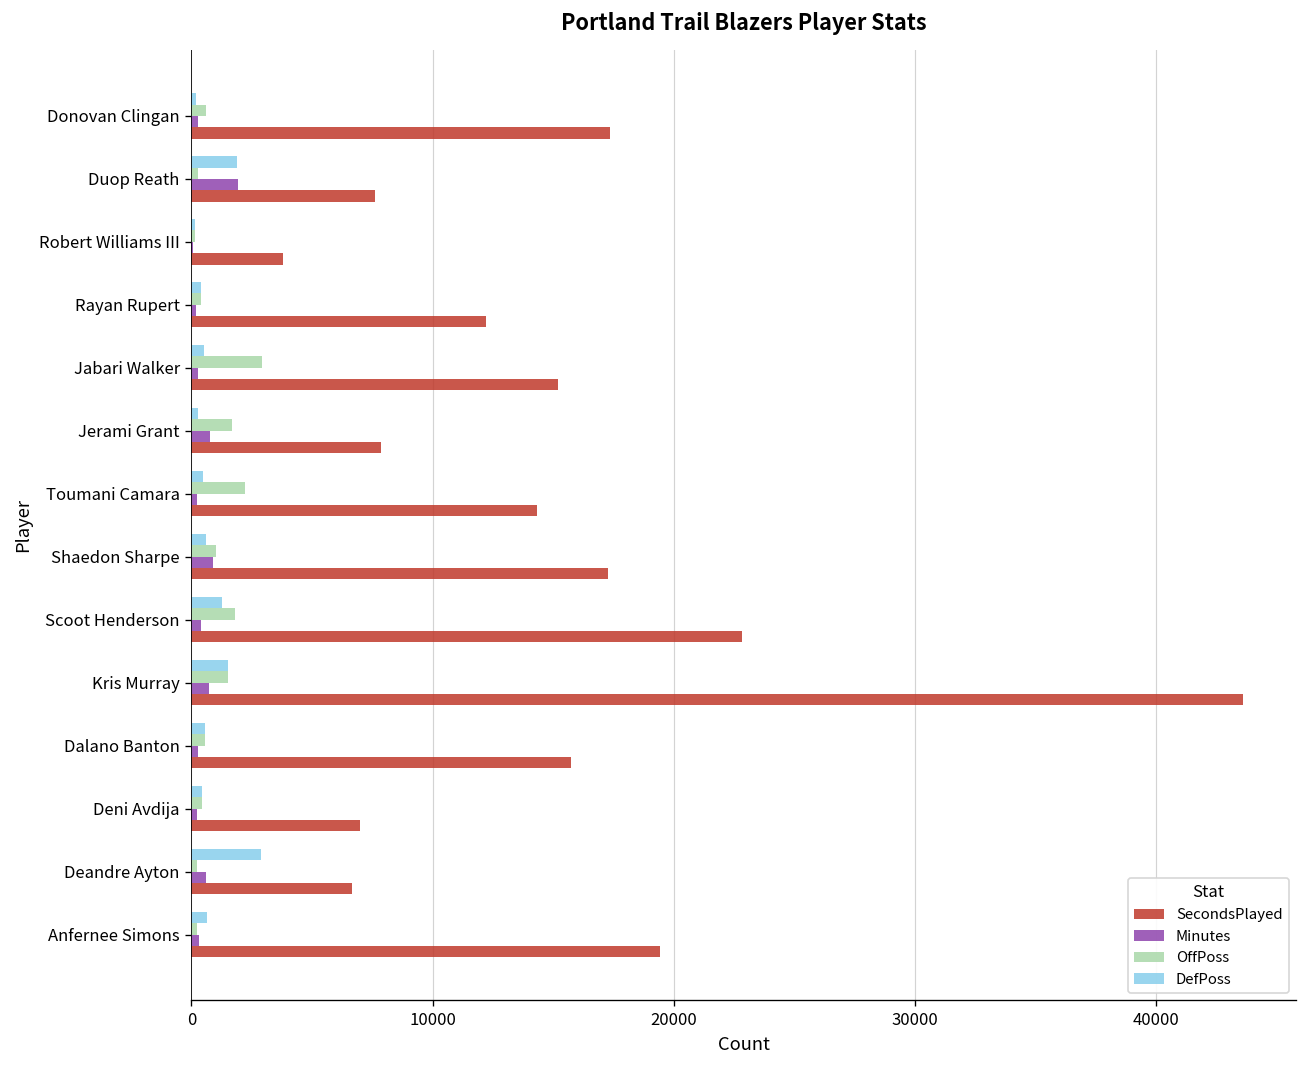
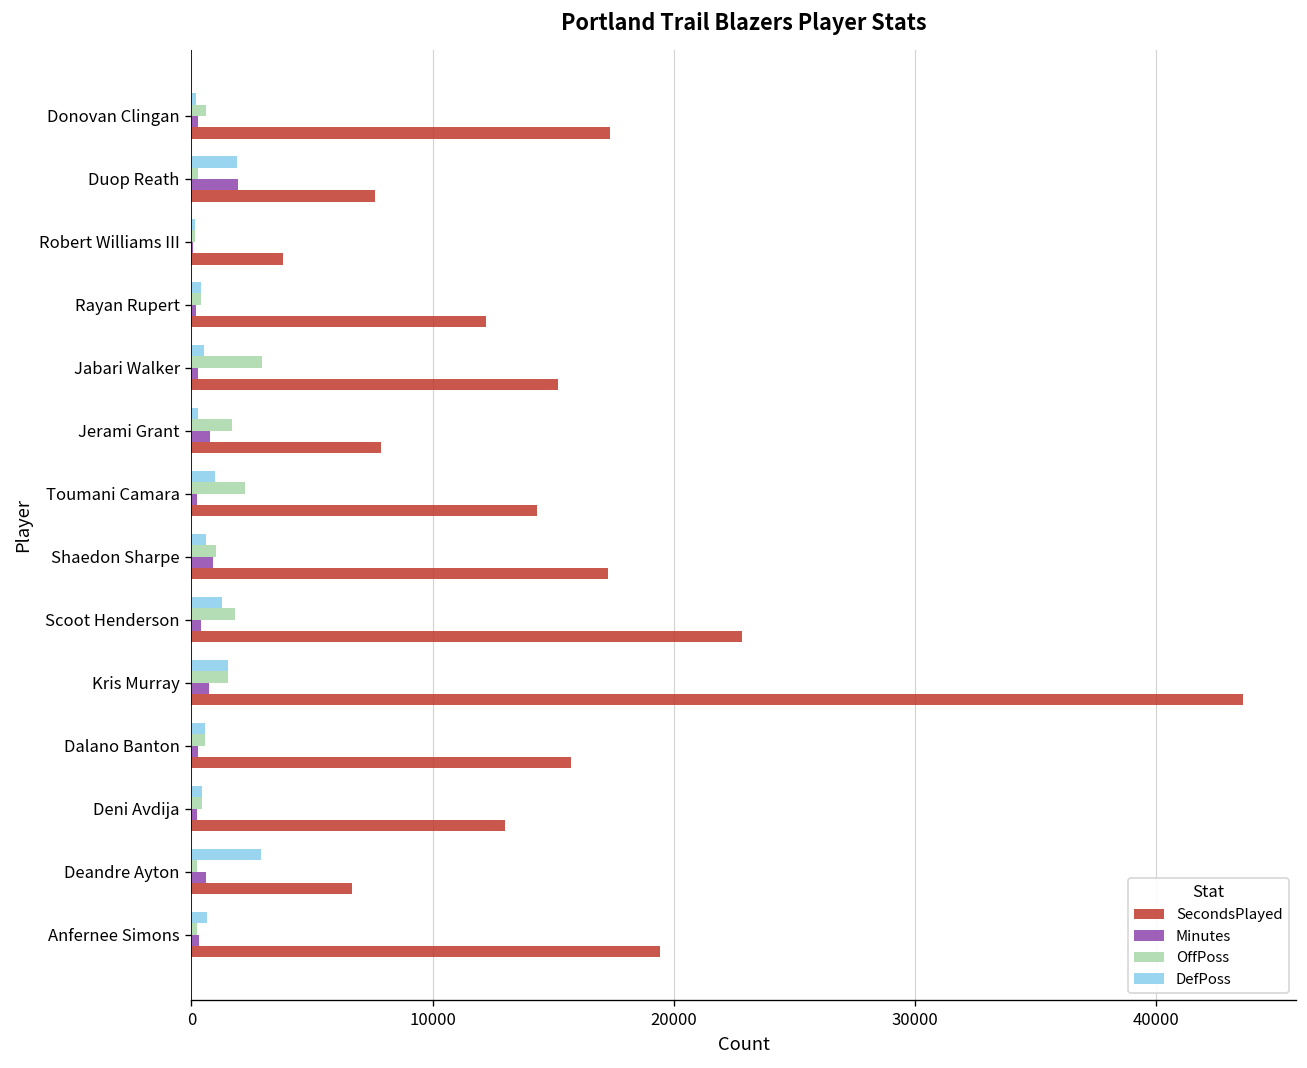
DefPoss, Toumani Camara: 500 -> 1000
SecondsPlayed, Deni Avdija: 7000 -> 13000
